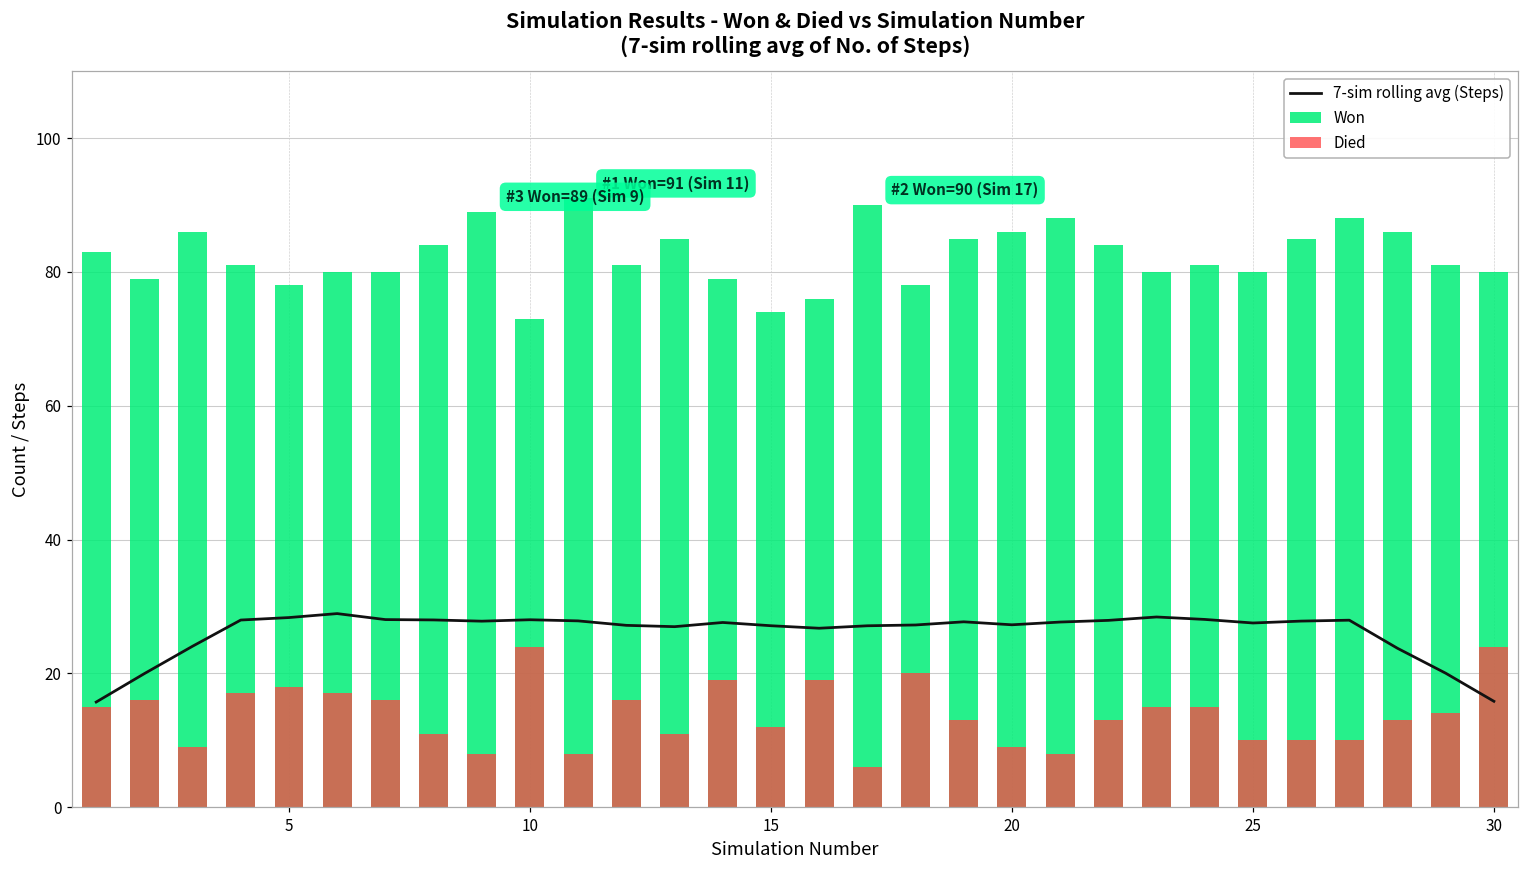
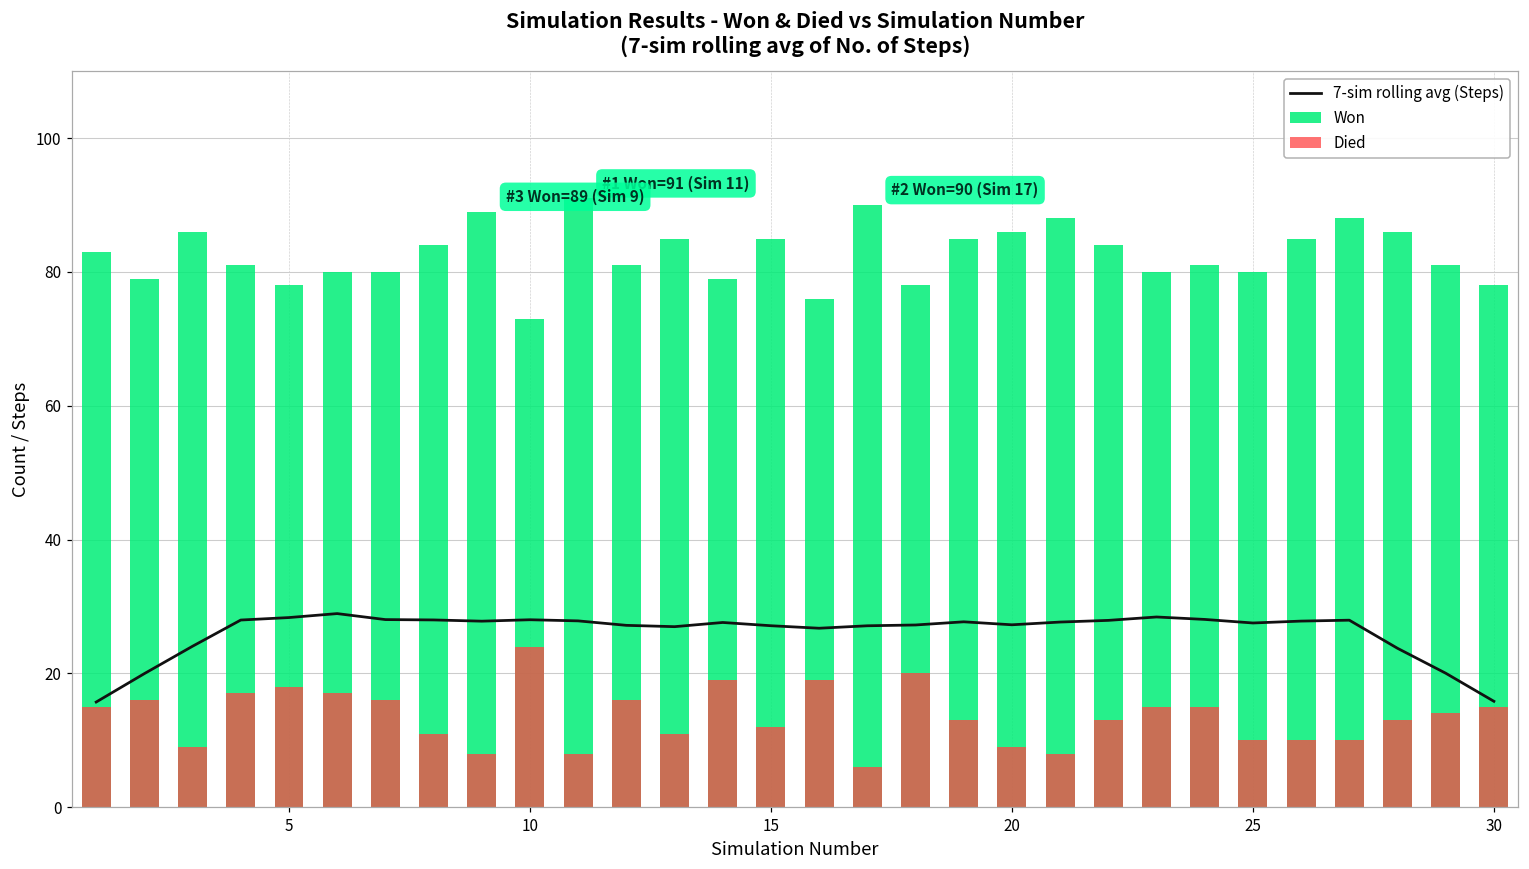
Won, 15: 74 -> 85
Won, 30: 80 -> 78
Died, 30: 24 -> 15
